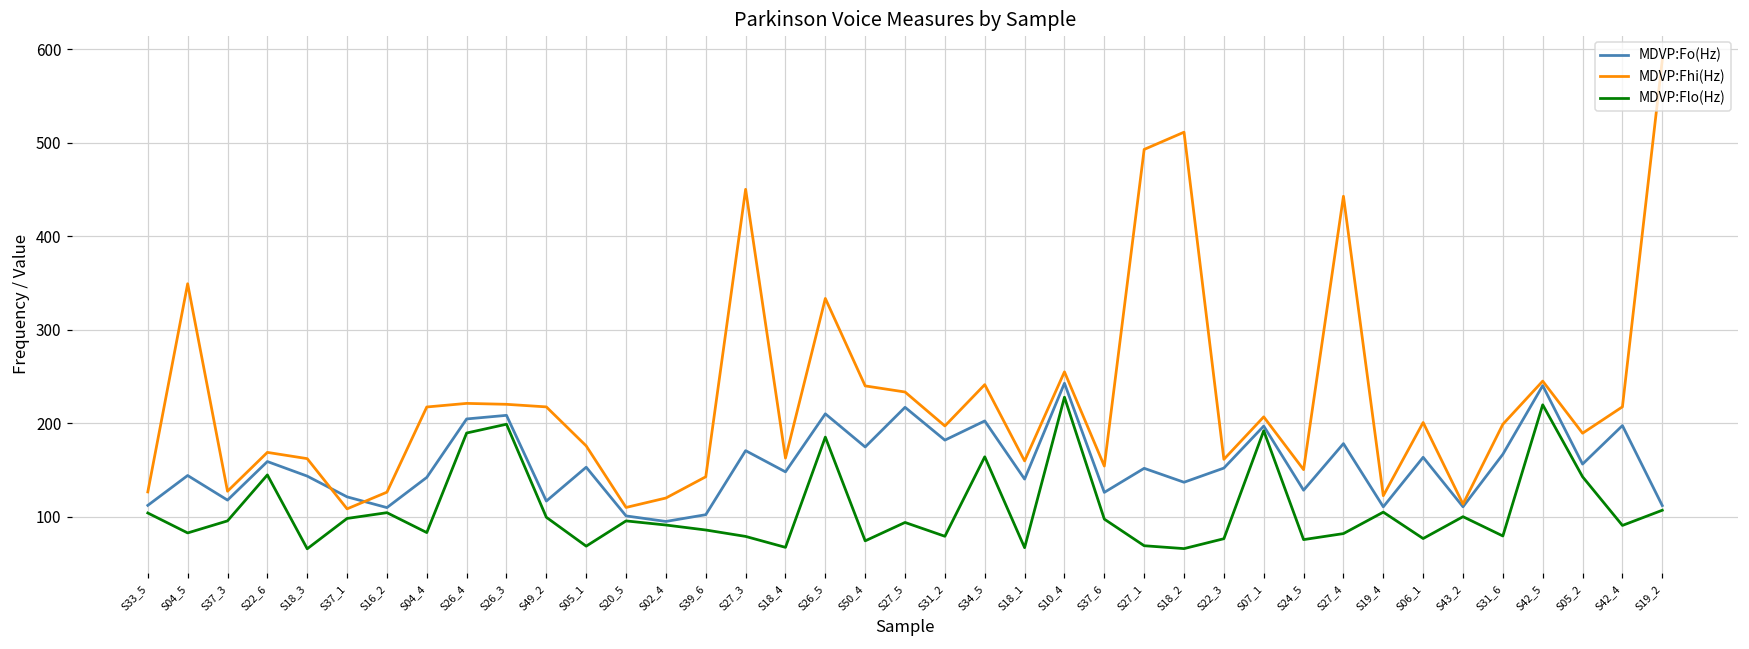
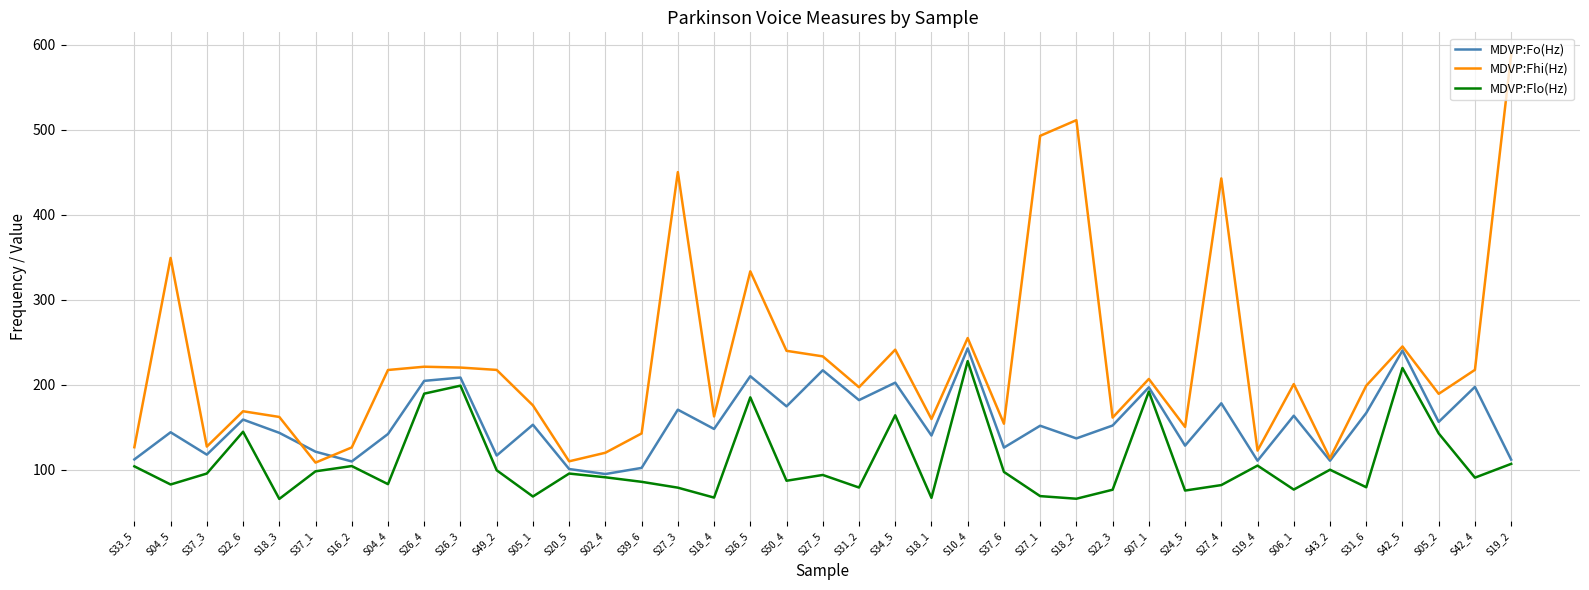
MDVP:Flo(Hz), S50_4: 70 -> 90
